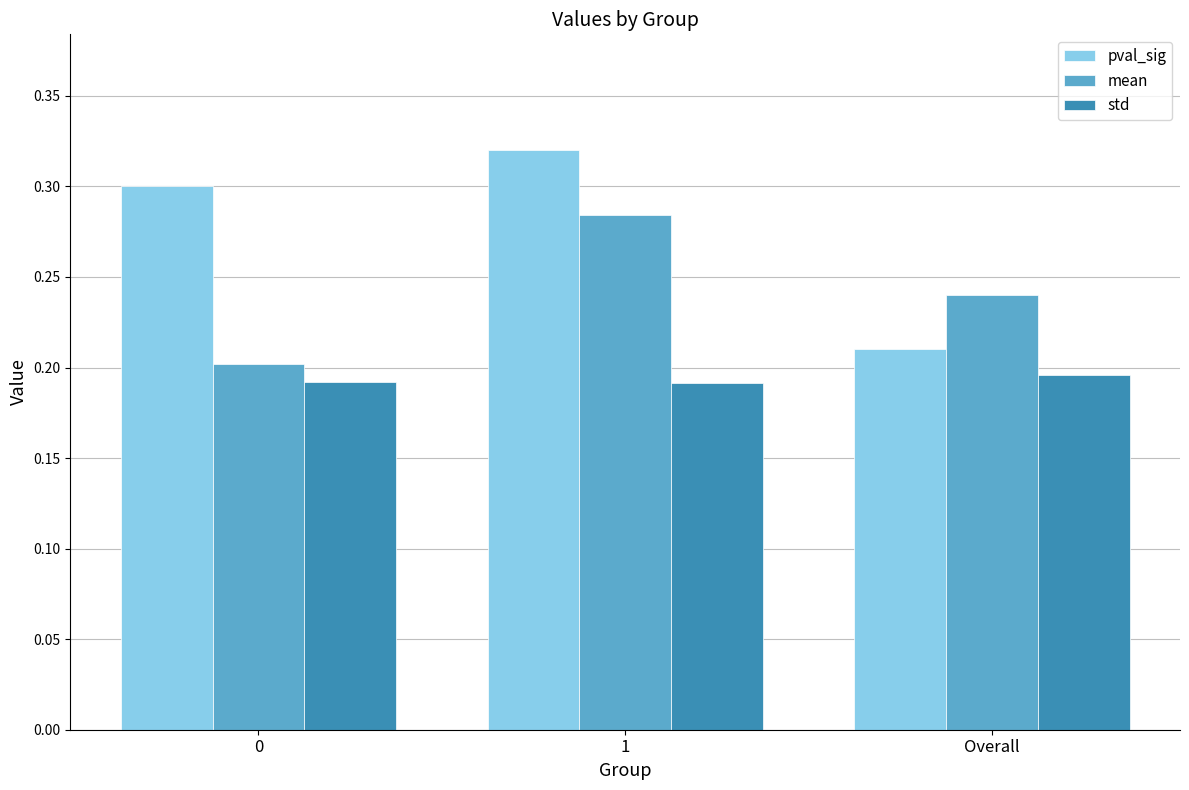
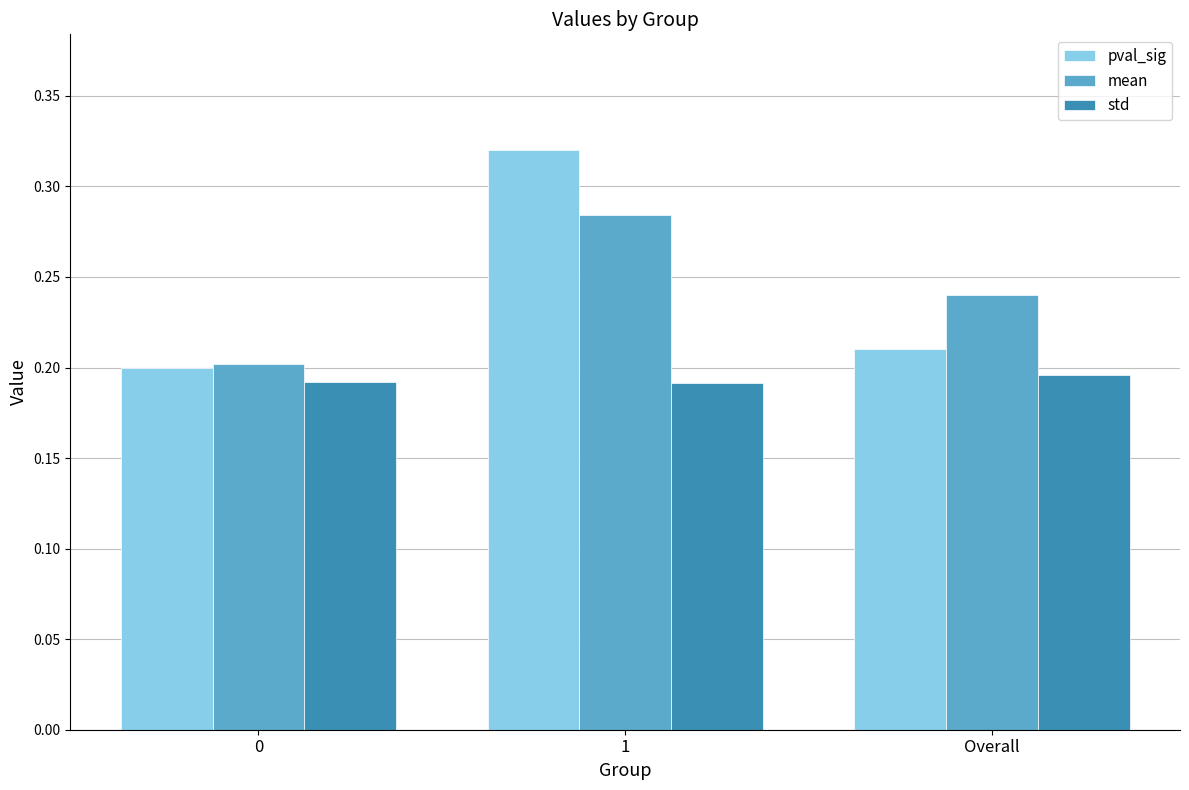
pval_sig, 0: 0.3 -> 0.2
